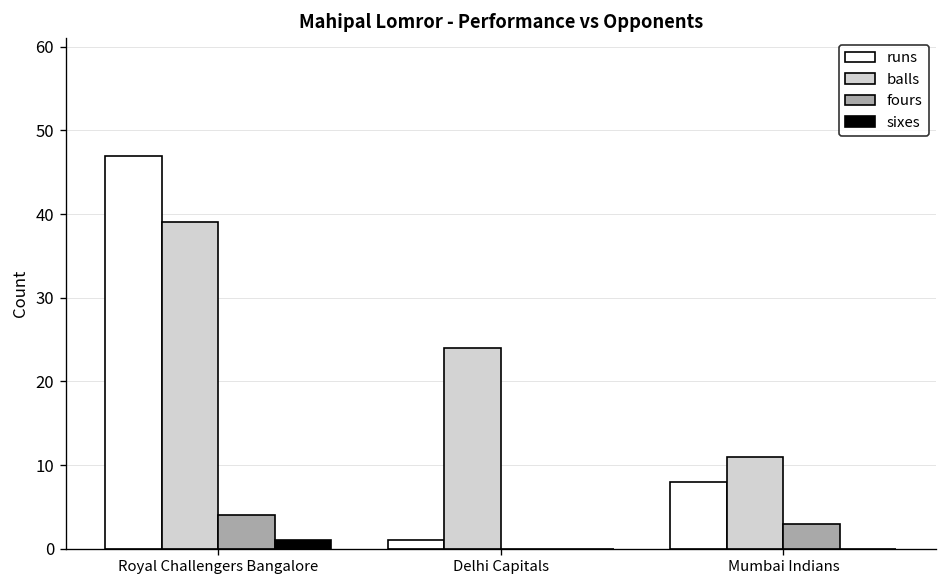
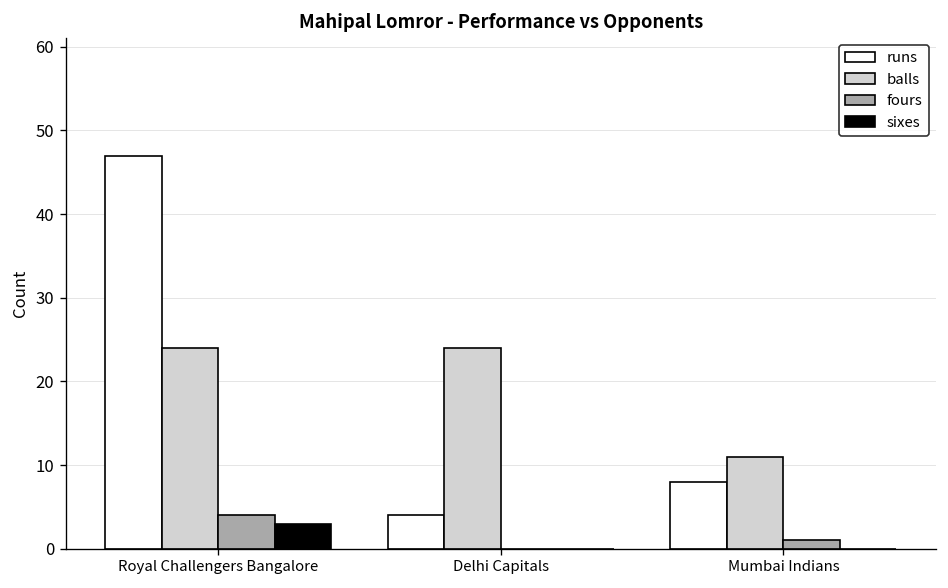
balls, Royal Challengers Bangalore: 39 -> 24
sixes, Royal Challengers Bangalore: 1 -> 3
runs, Delhi Capitals: 1 -> 4
fours, Mumbai Indians: 3 -> 1
